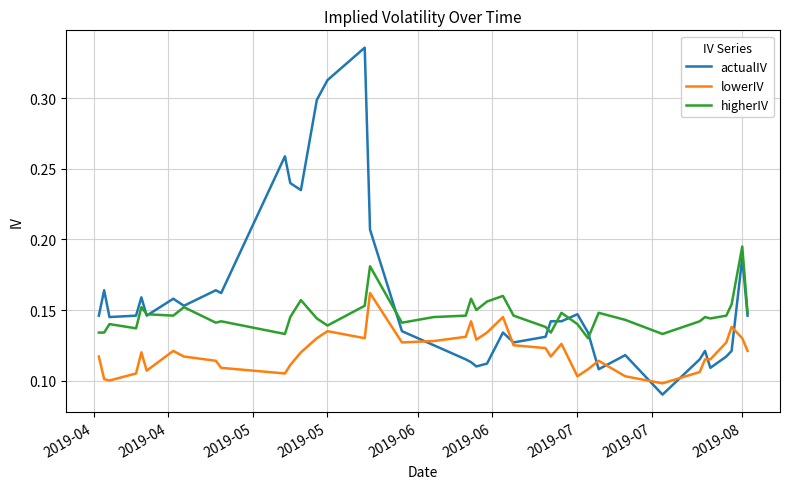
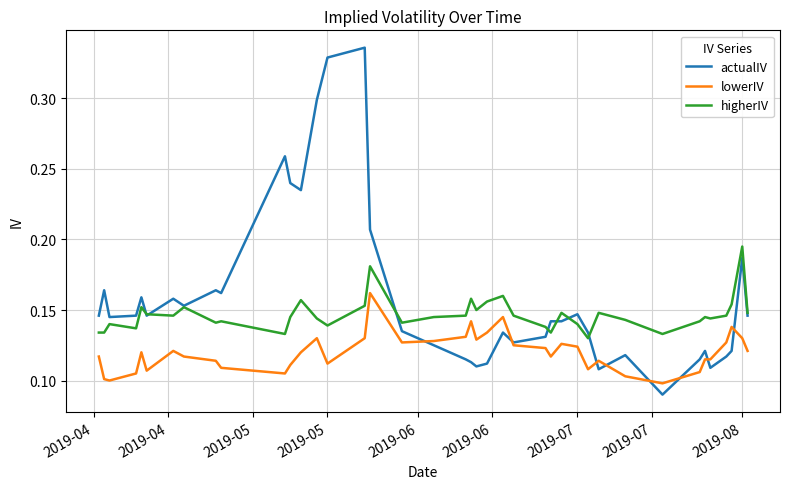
actualIV, 2019-05: 0.313 -> 0.329
lowerIV, 2019-05: 0.135 -> 0.112
lowerIV, 2019-07: 0.103 -> 0.124
